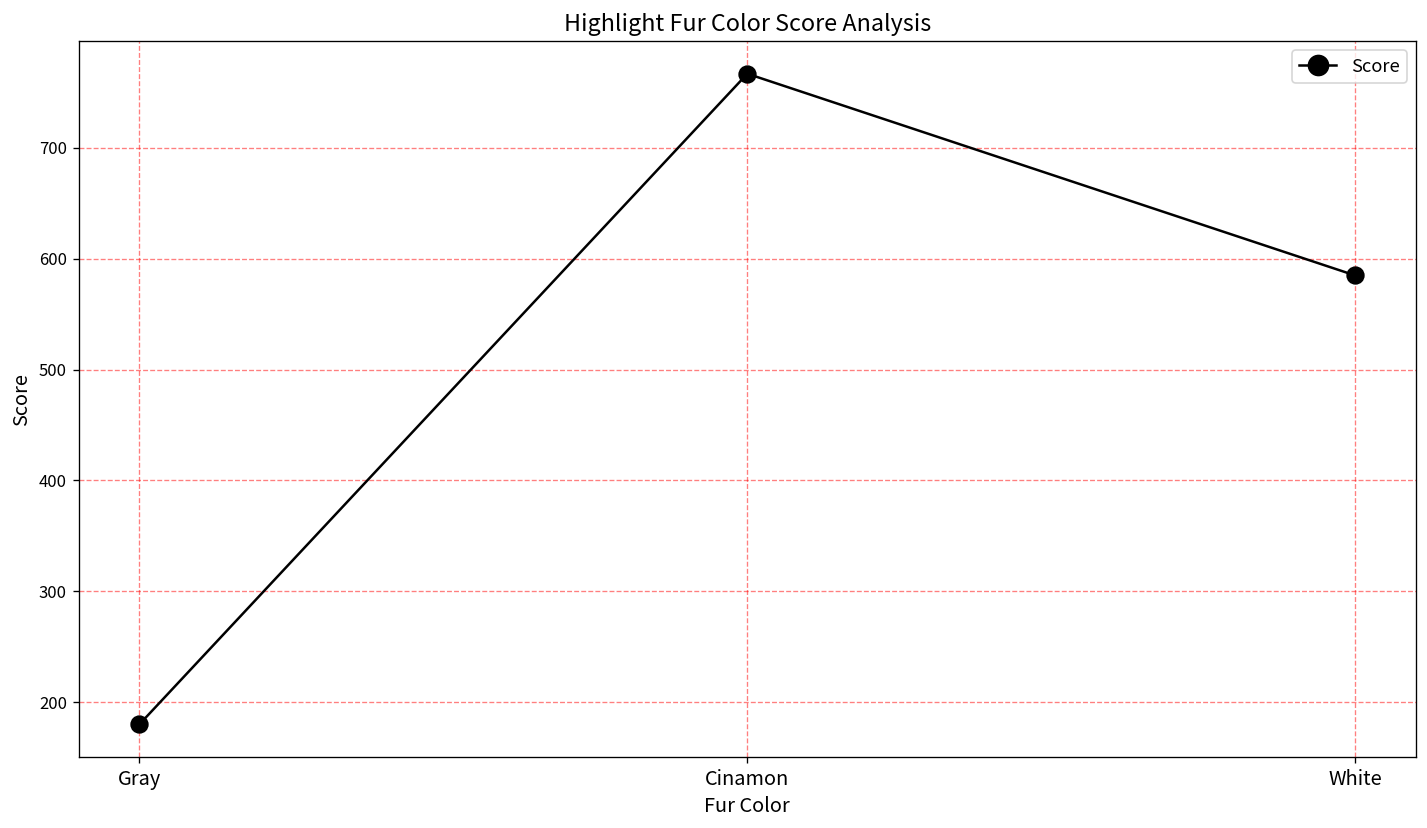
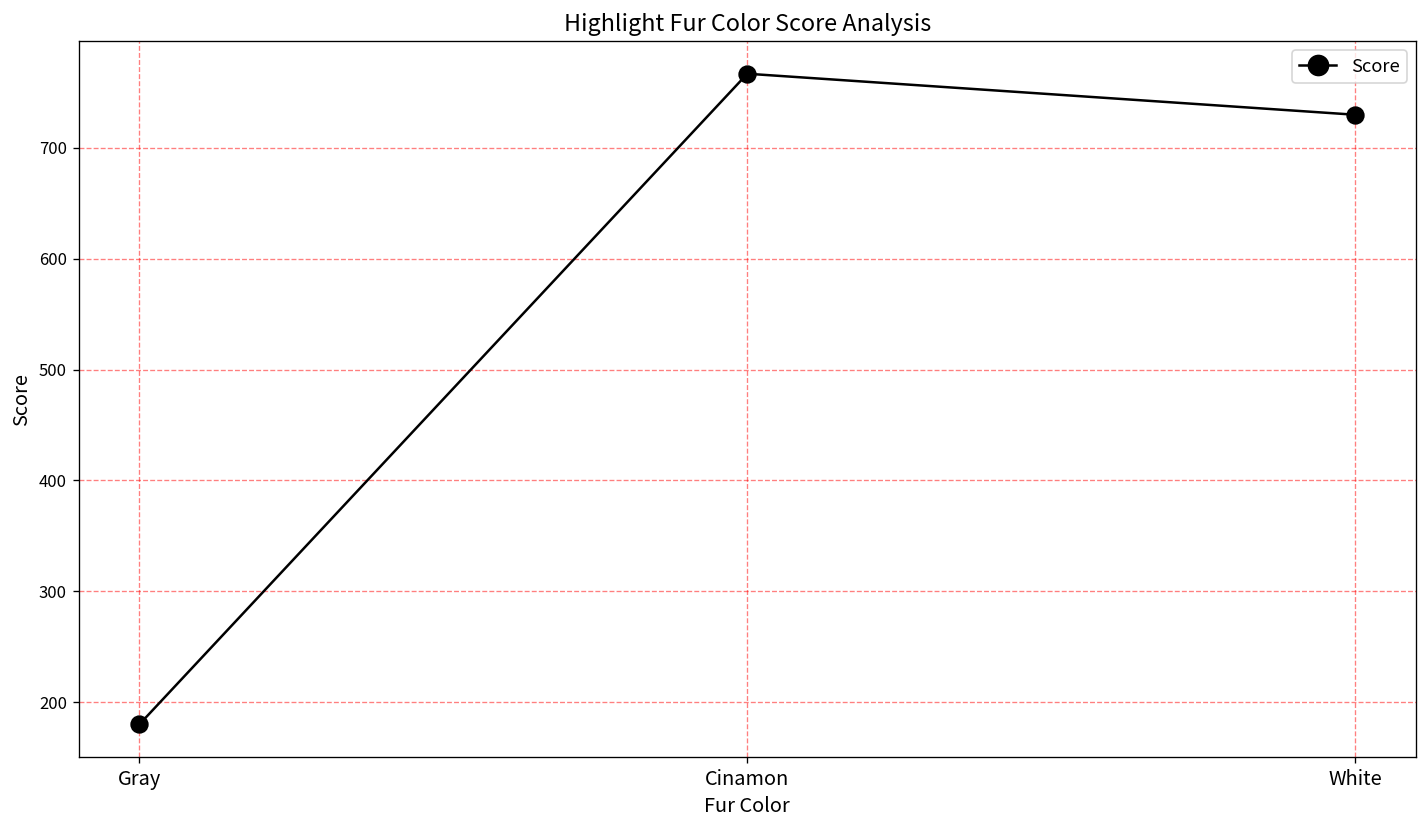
White: 590 -> 730
